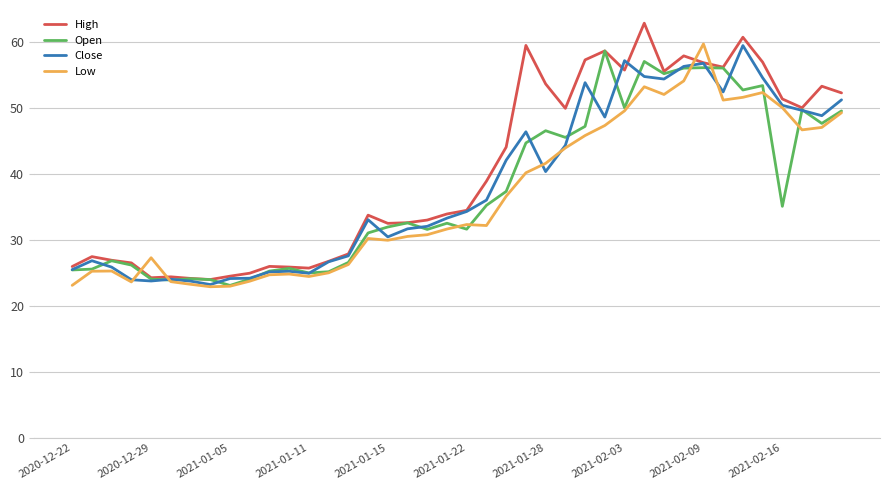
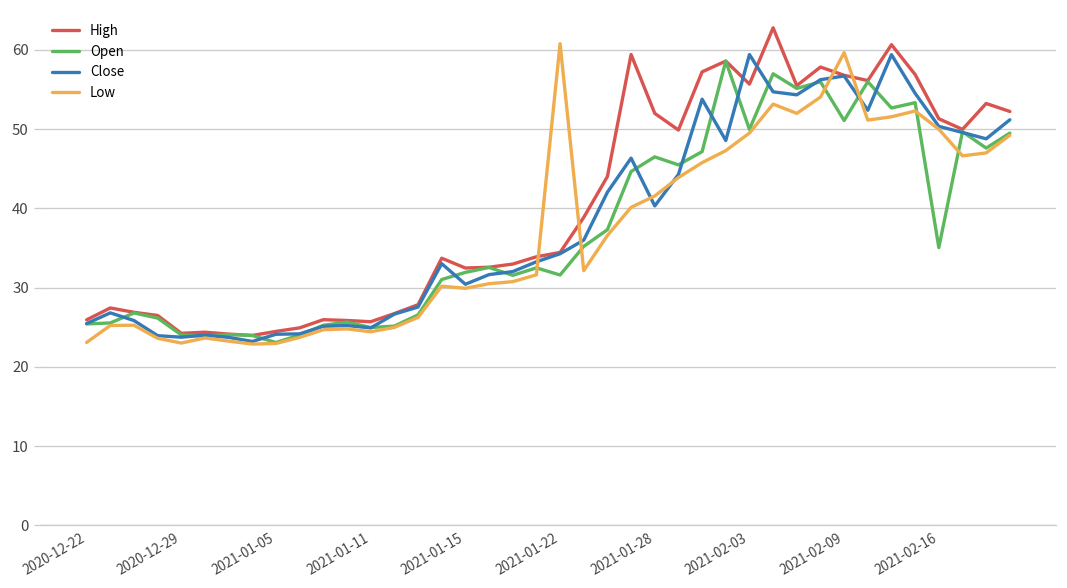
Low, 2020-12-29: 27 -> 23
Low, 2021-01-22: 32 -> 61
High, 2021-01-28: 54 -> 52
Close, 2021-02-03: 57 -> 59
Open, 2021-02-09: 56 -> 51
